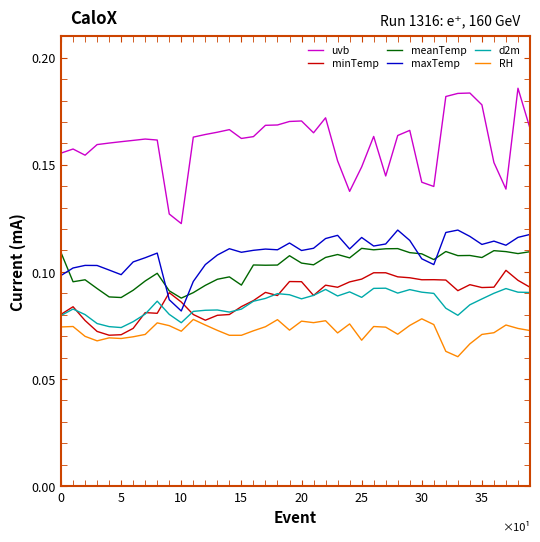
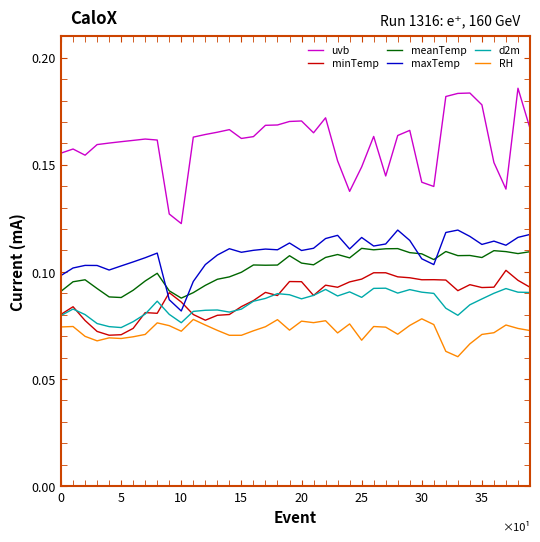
meanTemp, 0: 0.109 -> 0.091
maxTemp, 5: 0.099 -> 0.103
meanTemp, 15: 0.094 -> 0.100
